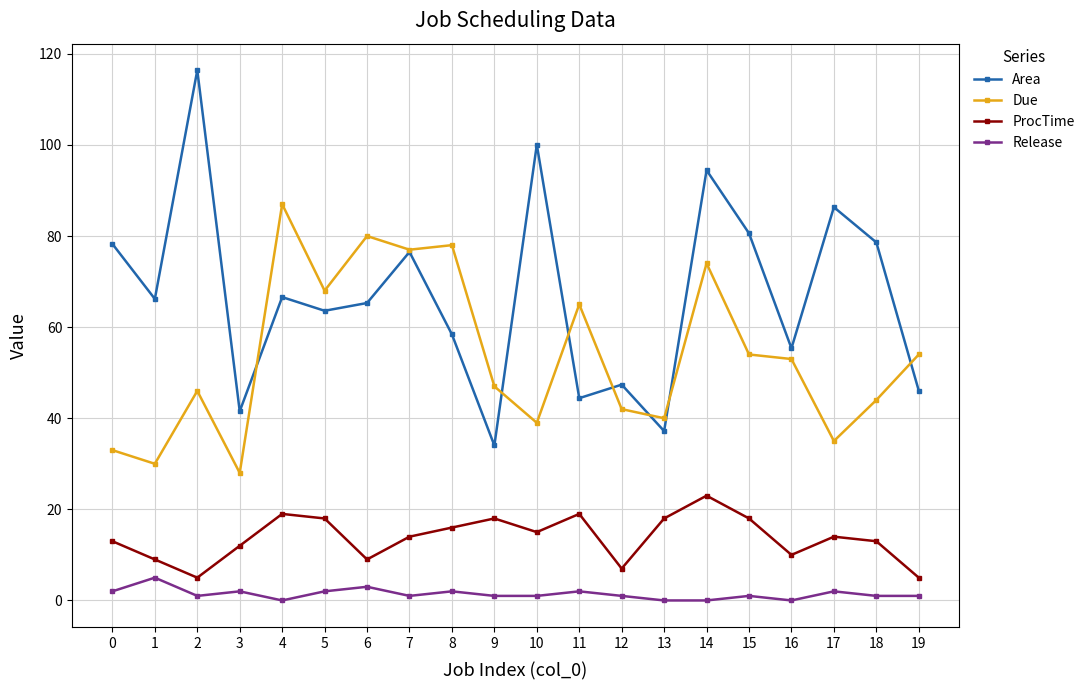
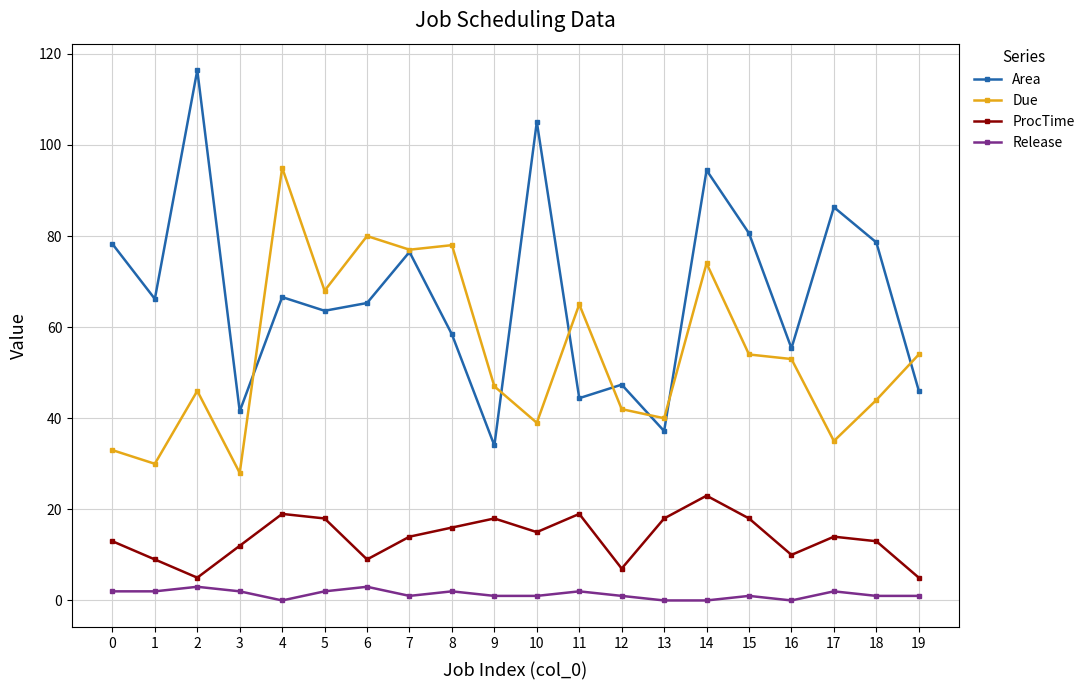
Release, 1: 5 -> 2
Release, 2: 1 -> 3
Due, 4: 87 -> 95
Area, 10: 100 -> 105
